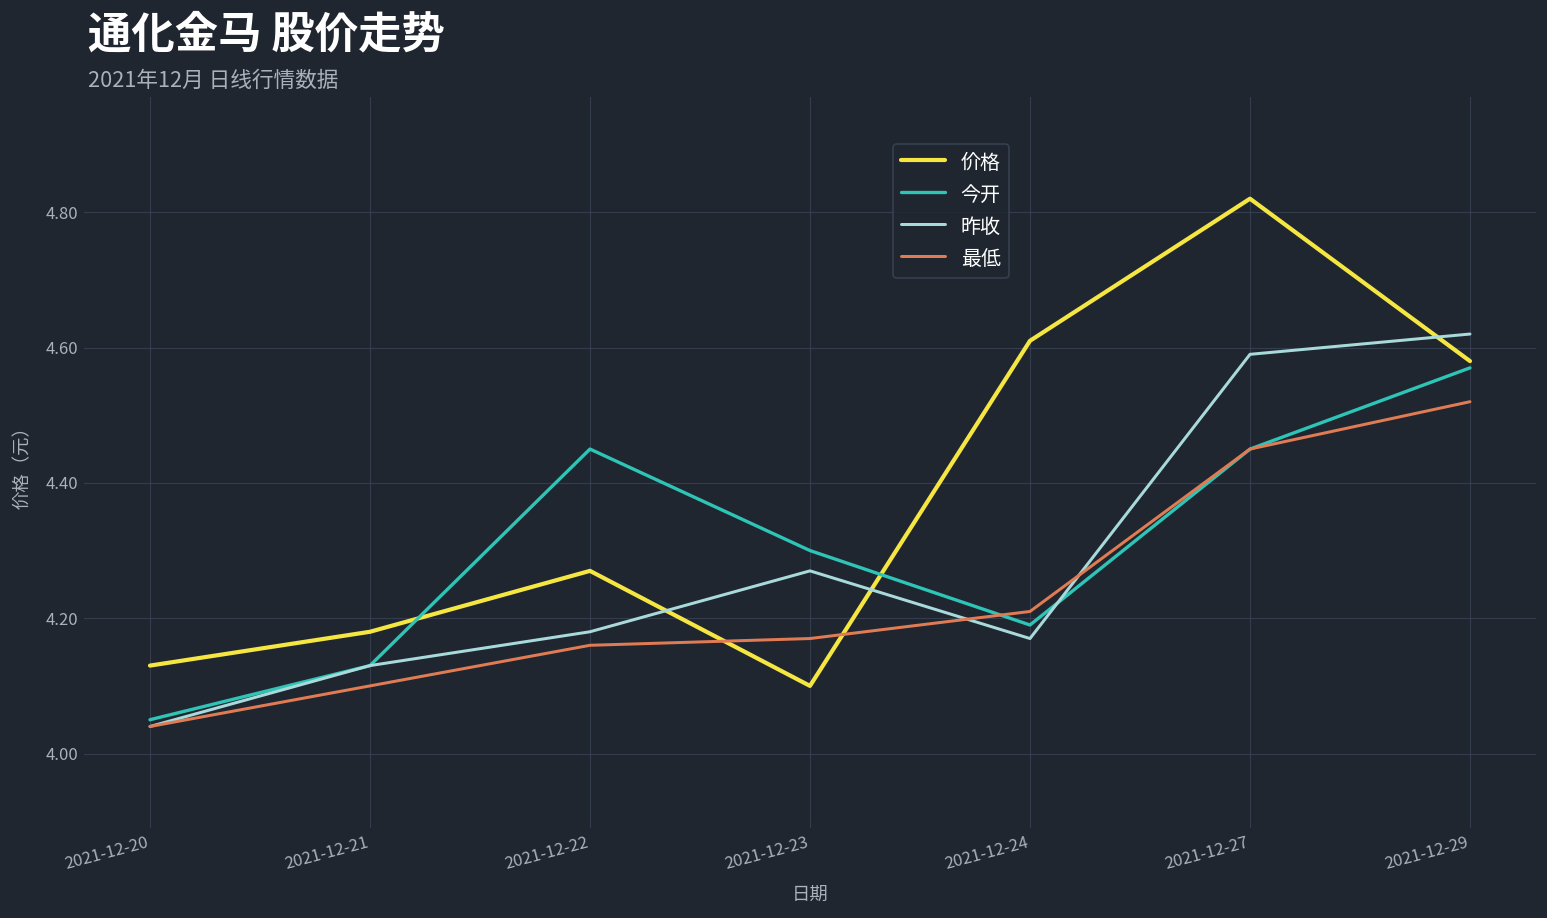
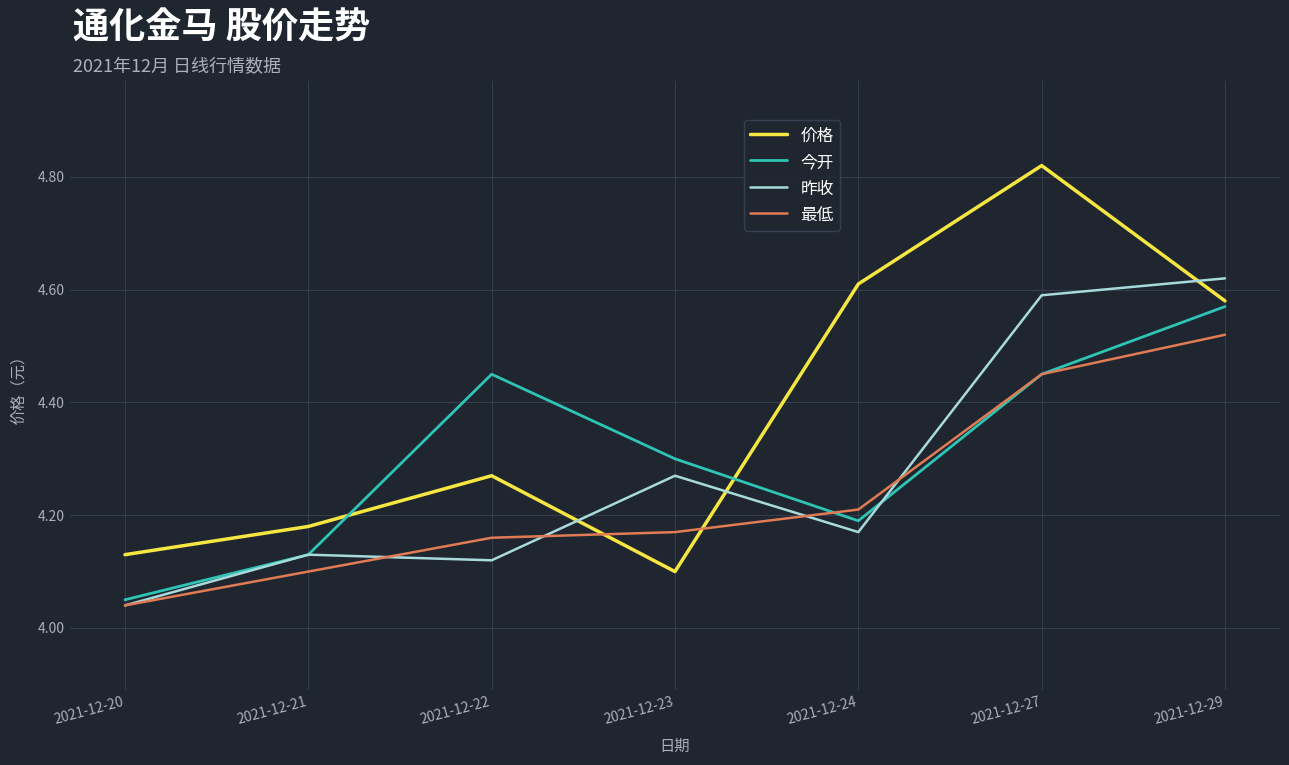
昨收, 2021-12-22: 4.18 -> 4.12
